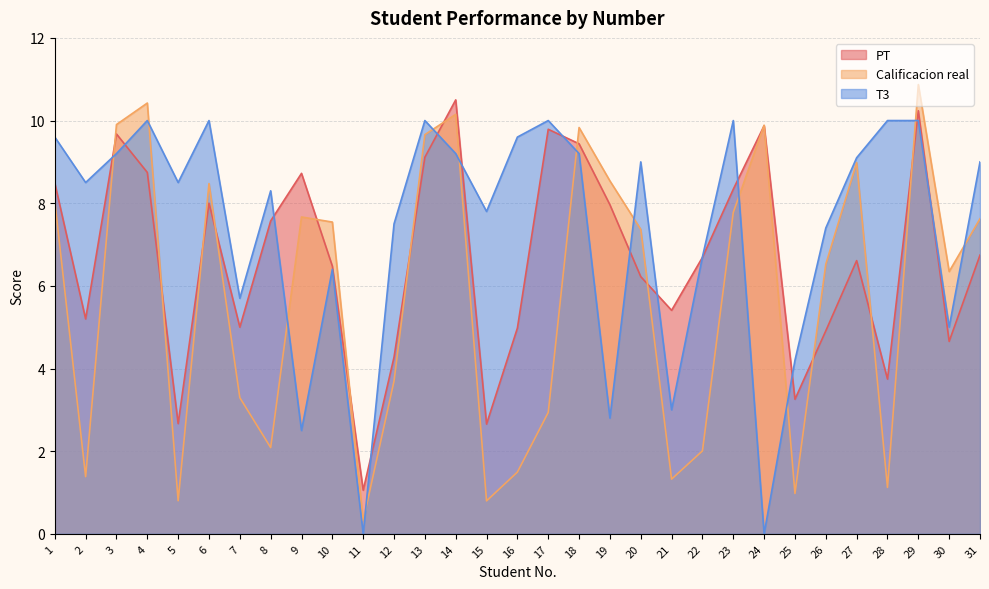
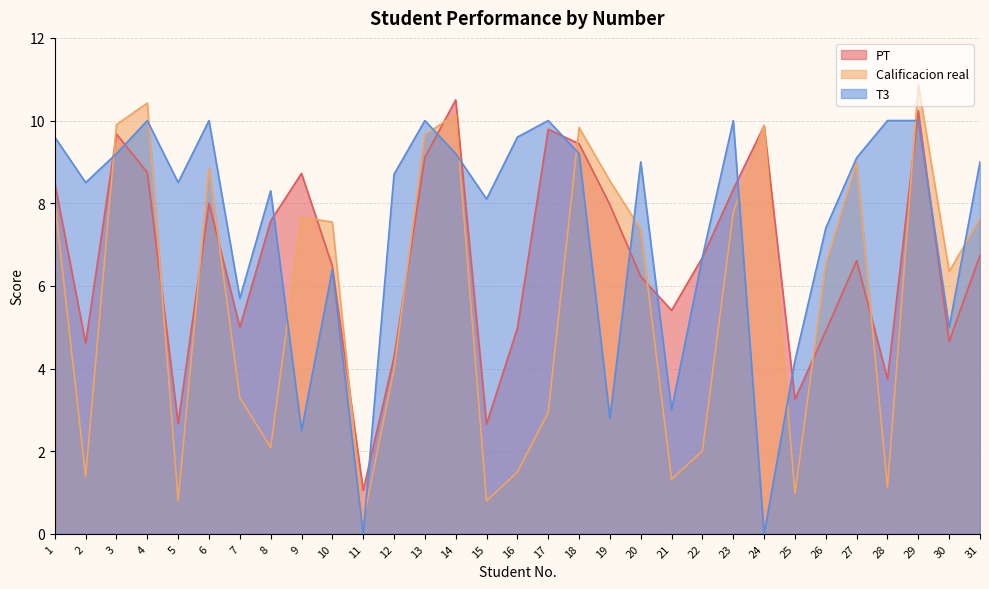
PT, 2: 5.2 -> 4.6
Calificacion real, 6: 8.5 -> 8.9
Calificacion real, 12: 3.7 -> 4.0
T3, 12: 7.5 -> 8.7
T3, 15: 7.8 -> 8.1
